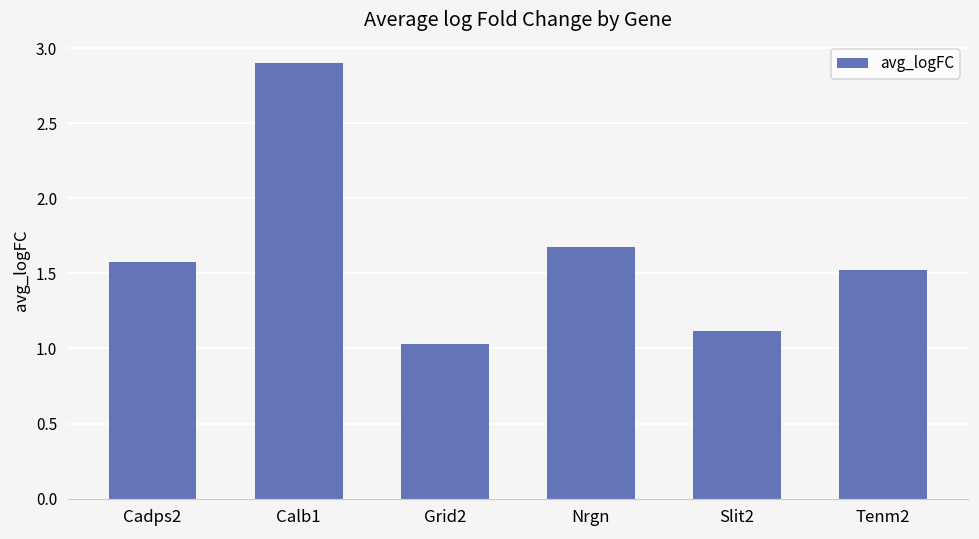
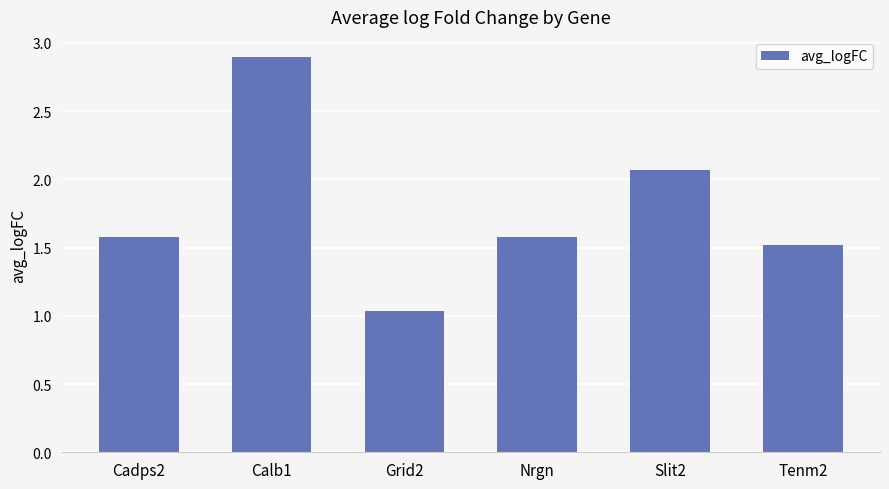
Nrgn: 1.67 -> 1.58
Slit2: 1.11 -> 2.07
